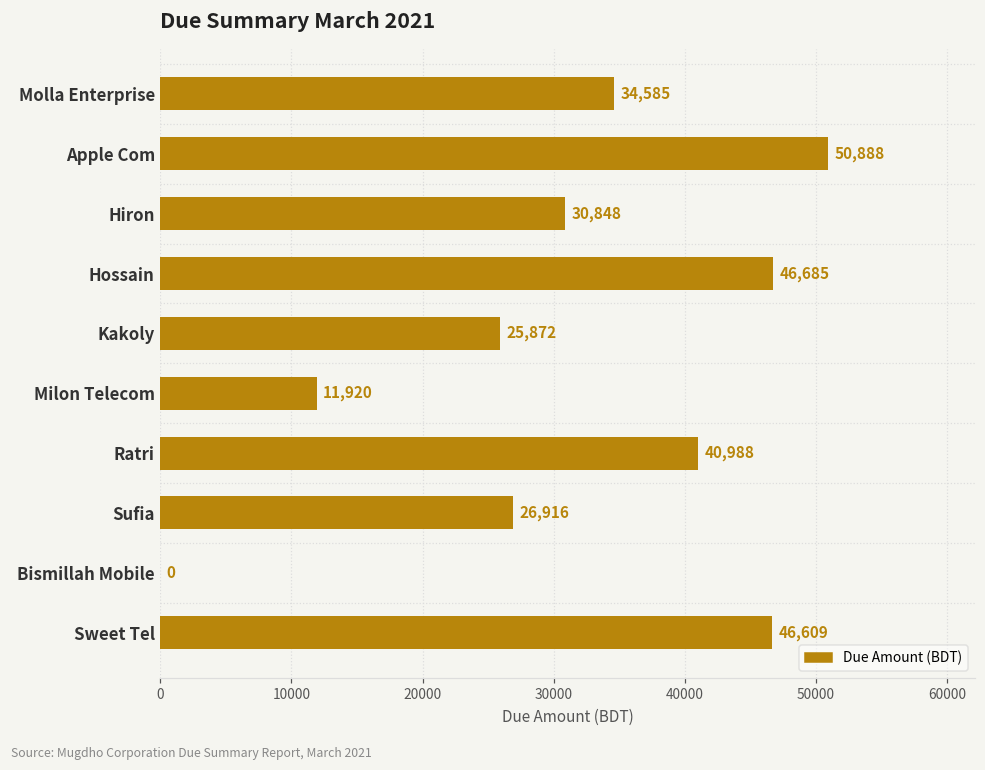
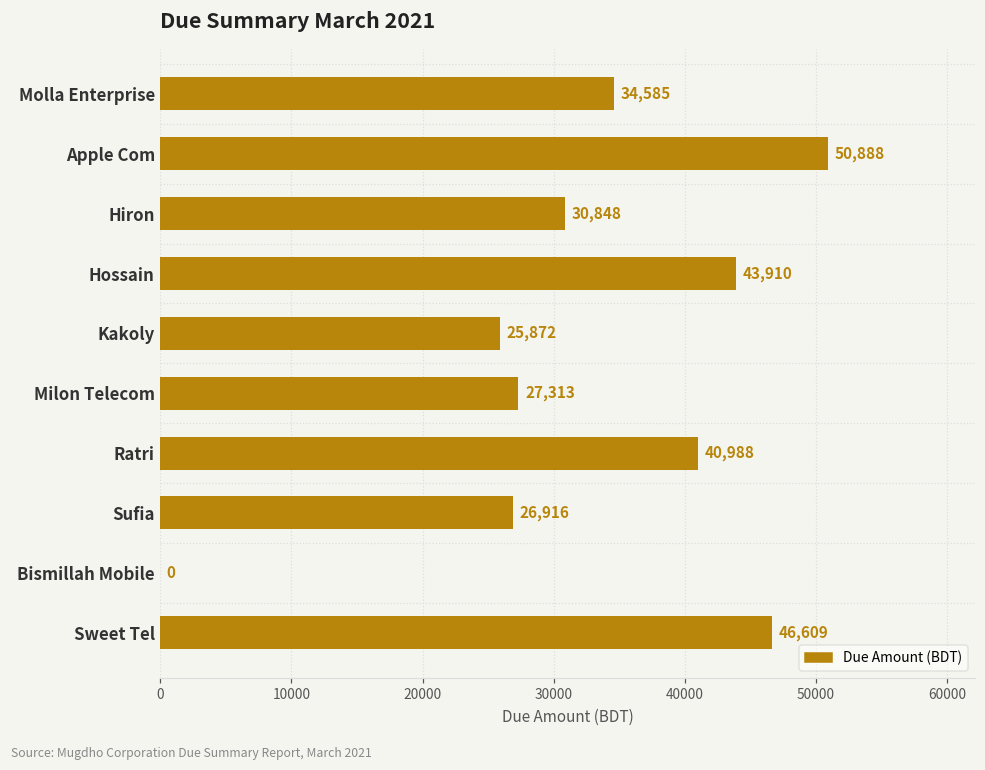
Hossain: 46,685 -> 43,910
Milon Telecom: 11,920 -> 27,313
